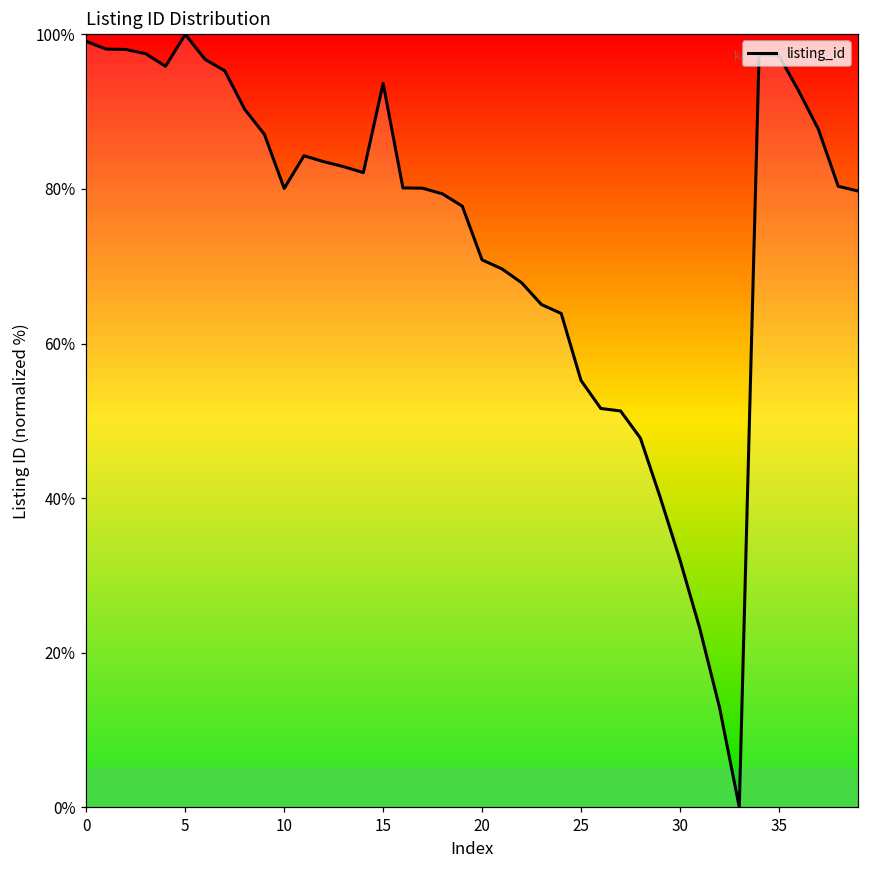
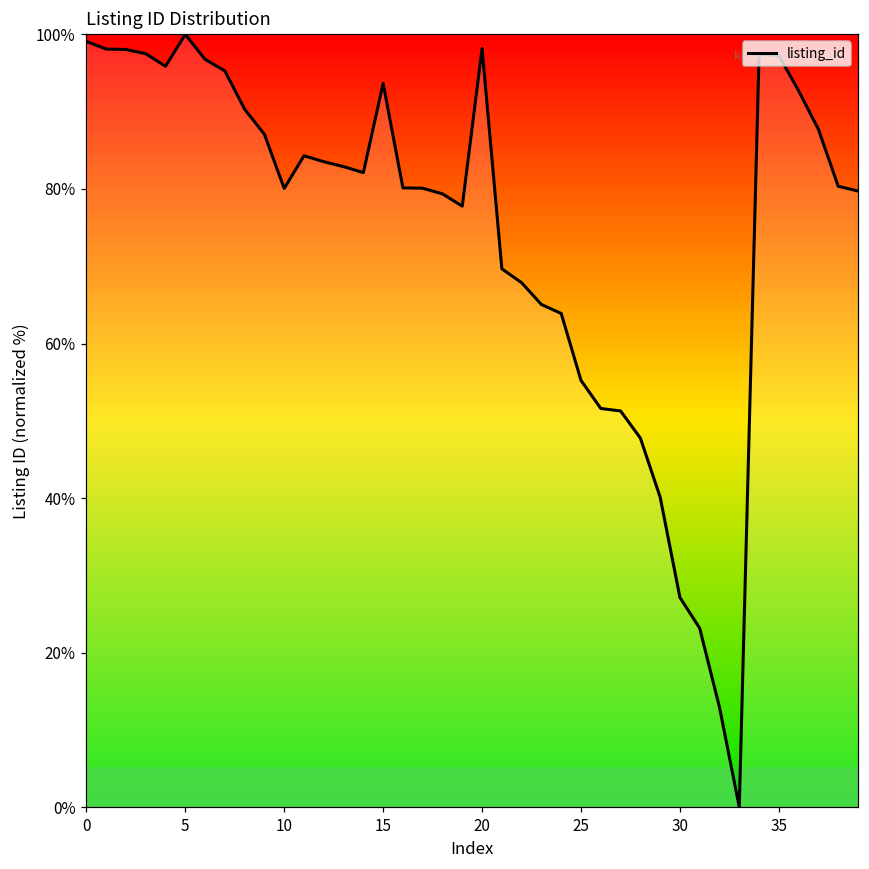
20: 71% -> 98%
30: 32% -> 27%
